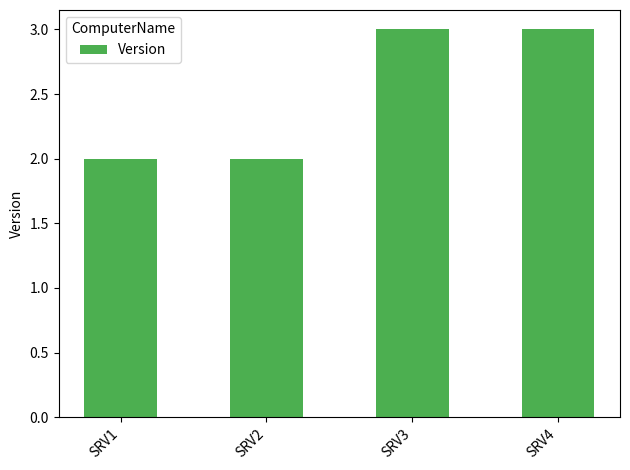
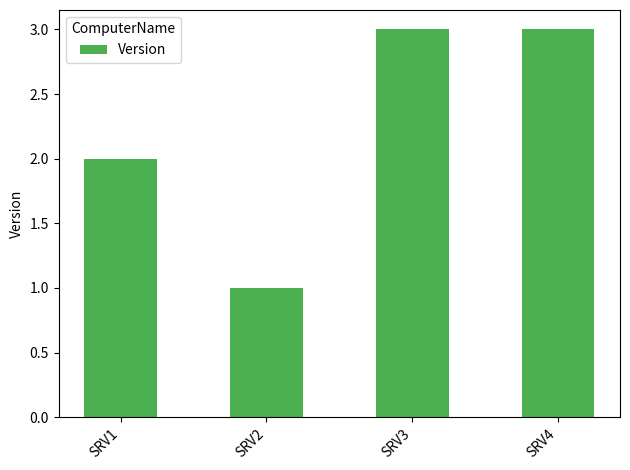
SRV2: 2 -> 1
